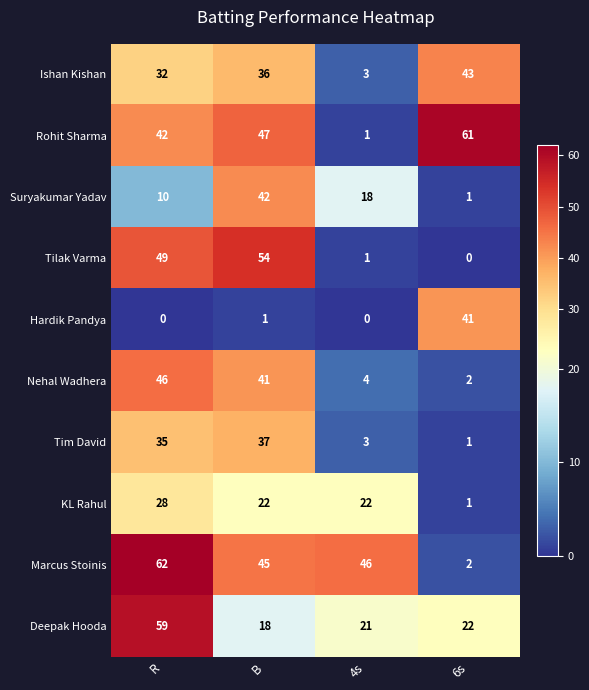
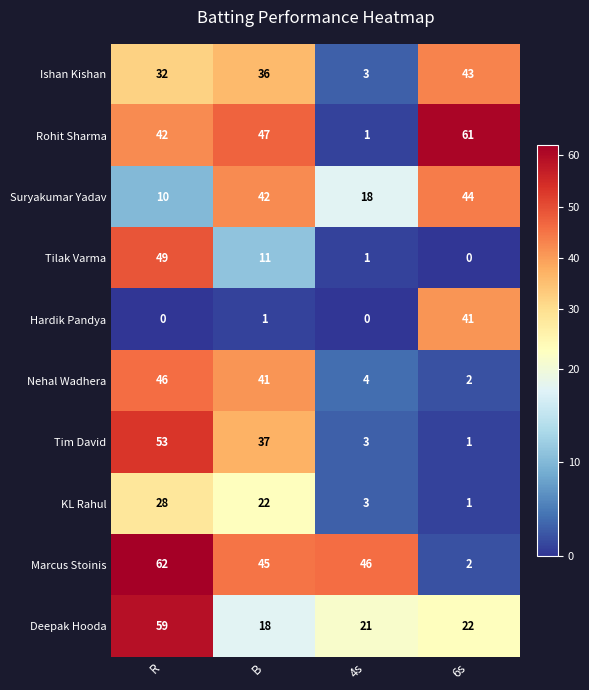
Suryakumar Yadav, 6s: 1 -> 44
Tilak Varma, B: 54 -> 11
Tim David, R: 35 -> 53
KL Rahul, 4s: 22 -> 3
